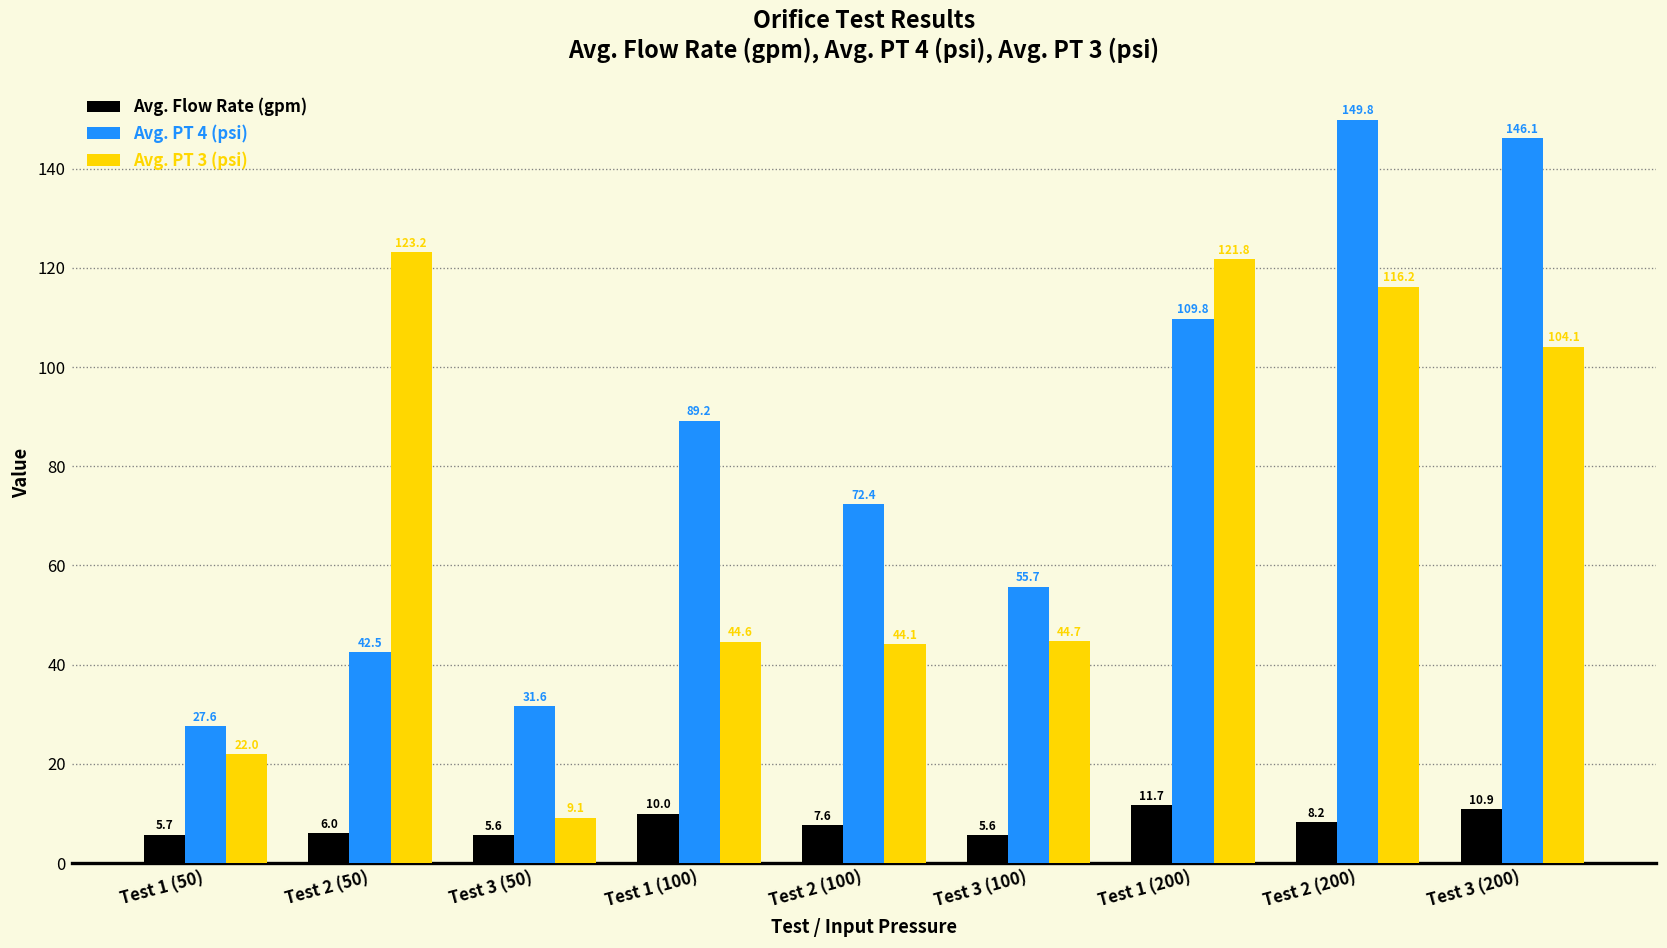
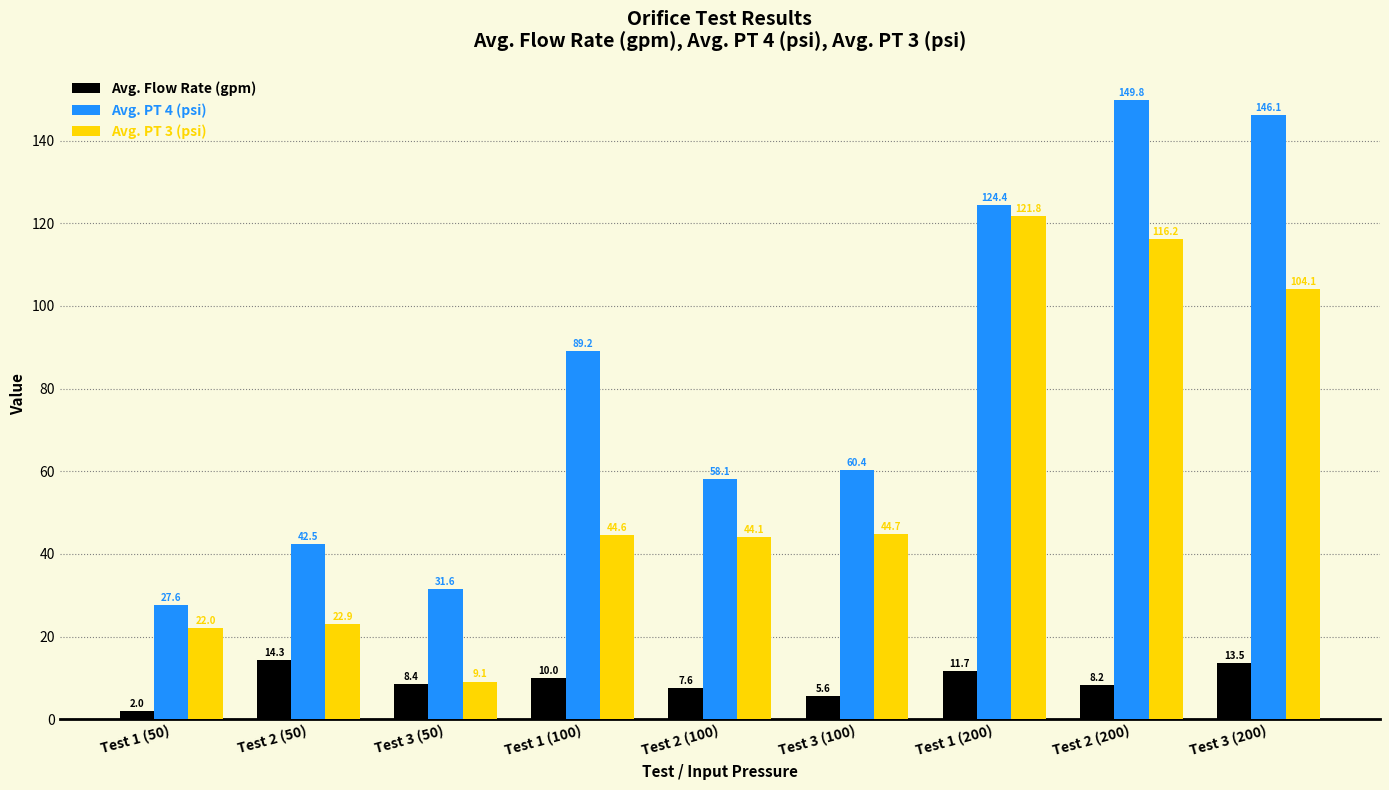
Avg. Flow Rate (gpm), Test 1 (50): 5.7 -> 2.0
Avg. Flow Rate (gpm), Test 2 (50): 6.0 -> 14.3
Avg. PT 3 (psi), Test 2 (50): 123.2 -> 22.9
Avg. Flow Rate (gpm), Test 3 (50): 5.6 -> 8.4
Avg. PT 4 (psi), Test 2 (100): 72.4 -> 58.1
Avg. PT 4 (psi), Test 3 (100): 55.7 -> 60.4
Avg. PT 4 (psi), Test 1 (200): 109.8 -> 124.4
Avg. Flow Rate (gpm), Test 3 (200): 10.9 -> 13.5
